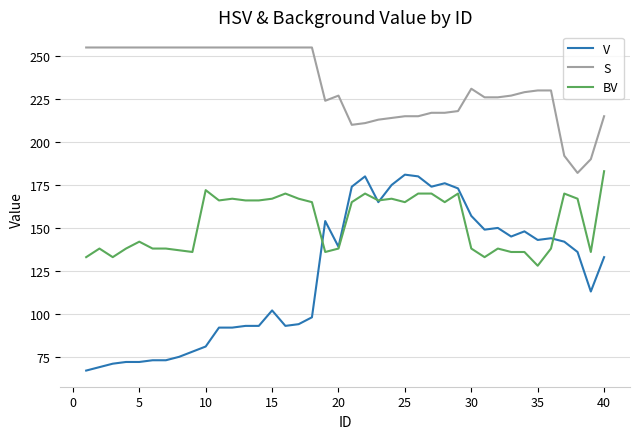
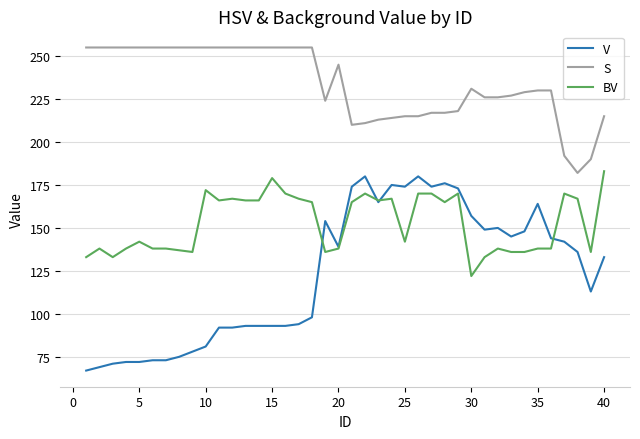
V, 15: 102 -> 93
BV, 15: 167 -> 179
S, 20: 227 -> 245
V, 25: 181 -> 174
BV, 25: 165 -> 142
BV, 30: 138 -> 122
V, 35: 143 -> 164
BV, 35: 128 -> 138
